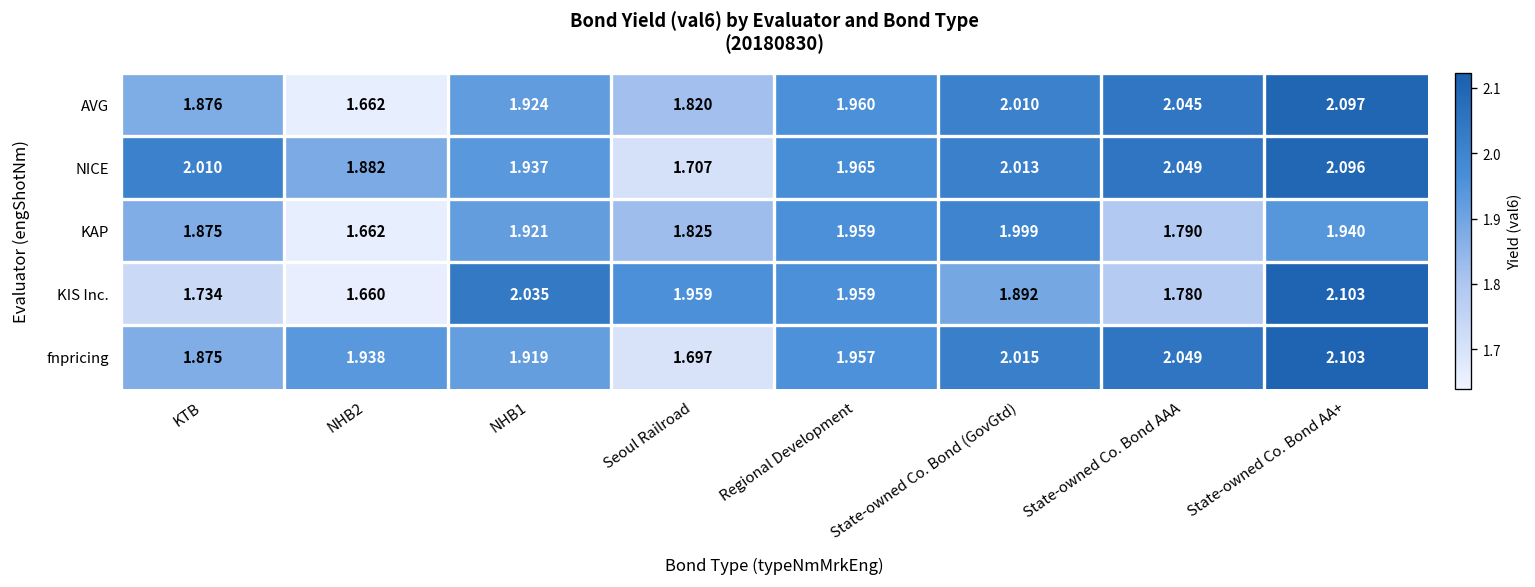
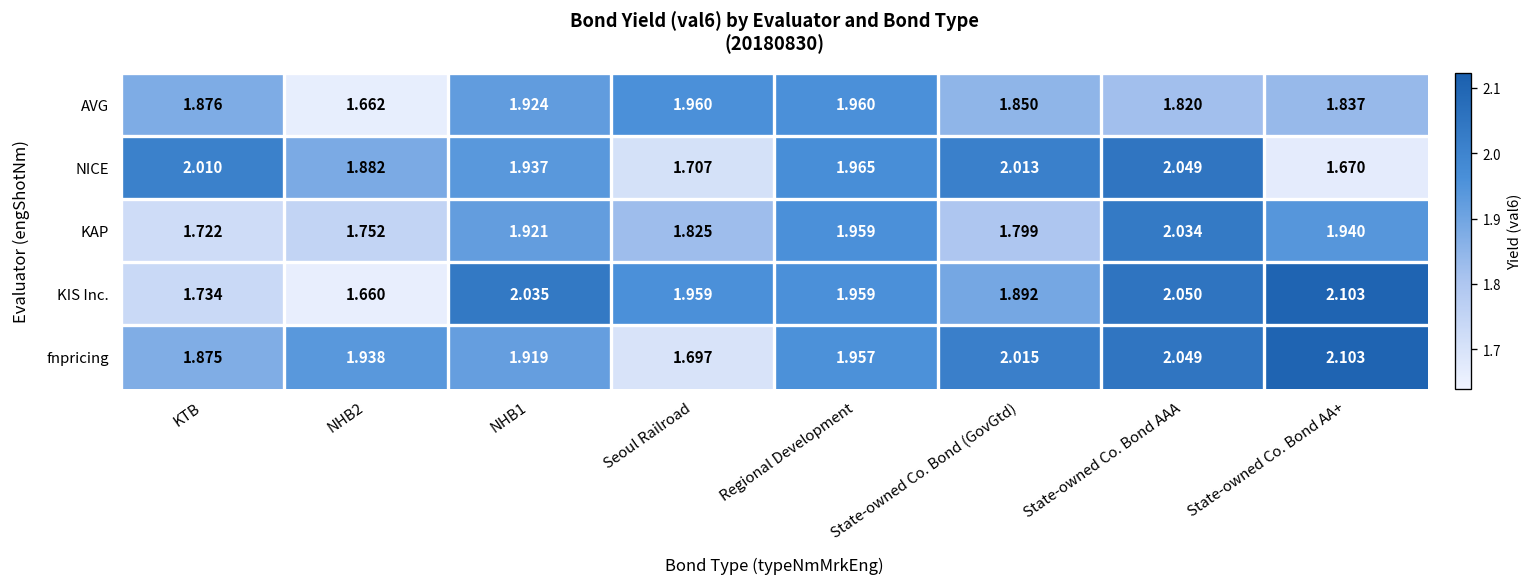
AVG, Seoul Railroad: 1.820 -> 1.960
AVG, State-owned Co. Bond (GovGtd): 2.010 -> 1.850
AVG, State-owned Co. Bond AAA: 2.045 -> 1.820
AVG, State-owned Co. Bond AA+: 2.097 -> 1.837
NICE, State-owned Co. Bond AA+: 2.096 -> 1.670
KAP, KTB: 1.875 -> 1.722
KAP, NHB2: 1.662 -> 1.752
KAP, State-owned Co. Bond (GovGtd): 1.999 -> 1.799
KAP, State-owned Co. Bond AAA: 1.790 -> 2.034
KIS Inc., State-owned Co. Bond AAA: 1.780 -> 2.050
